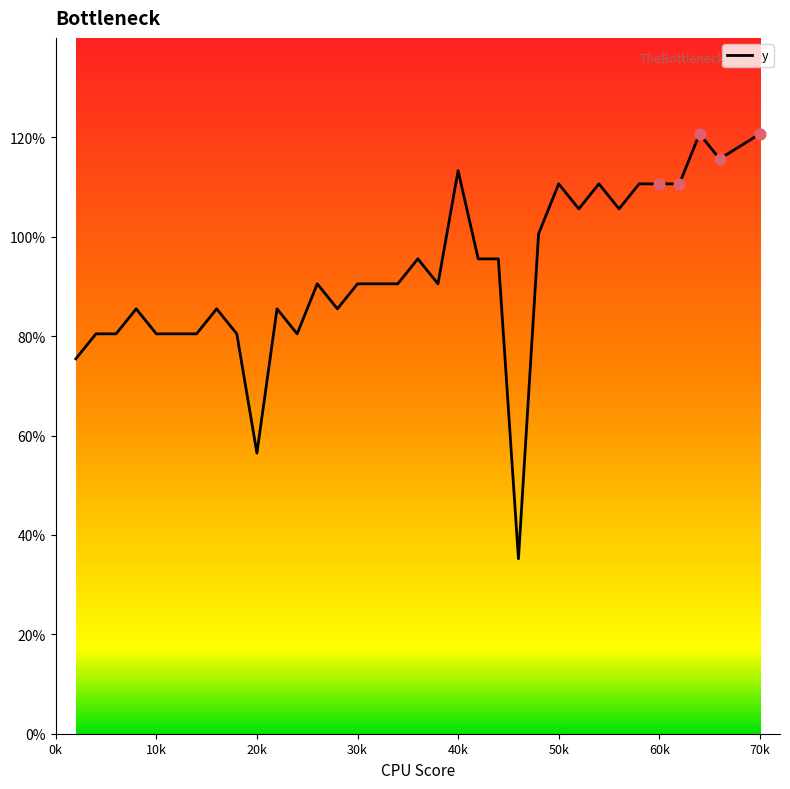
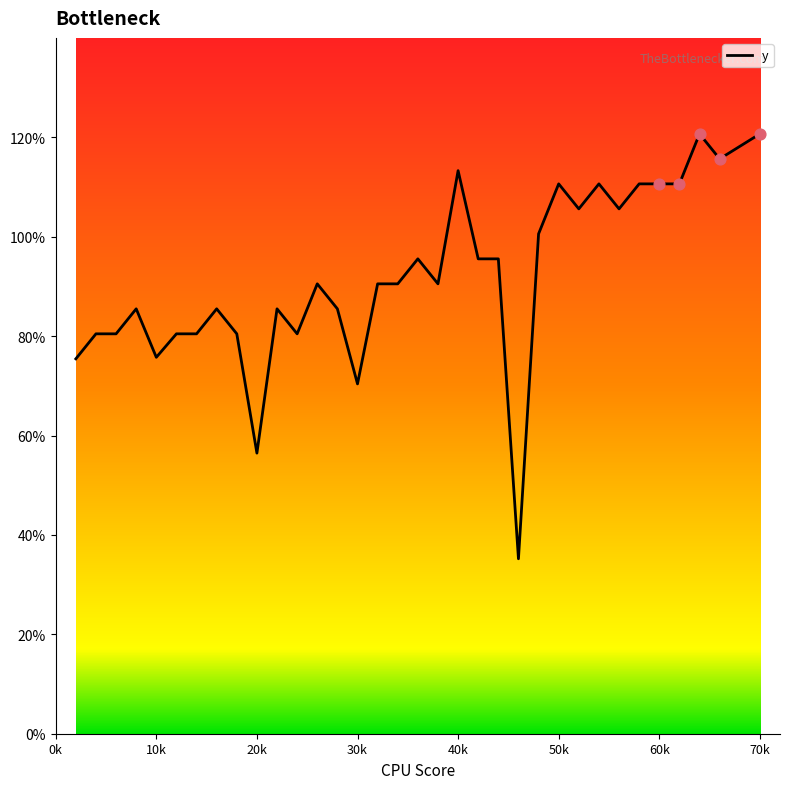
y, 10k: 80% -> 76%
y, 30k: 91% -> 70%
